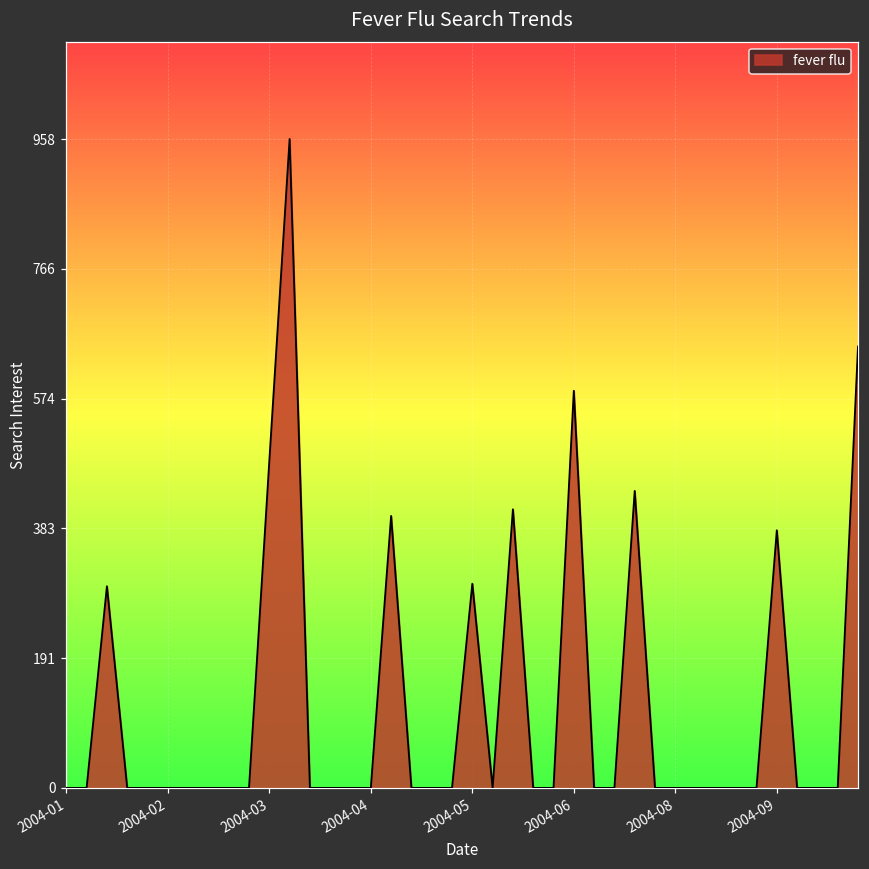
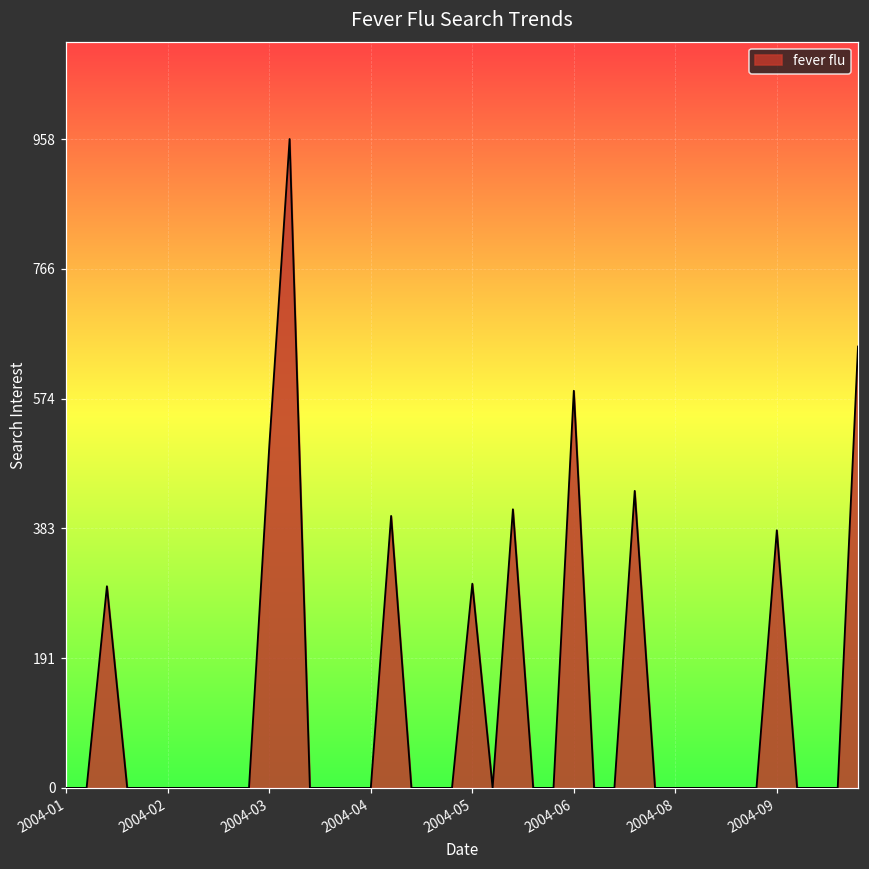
2004-03: 480 -> 510
